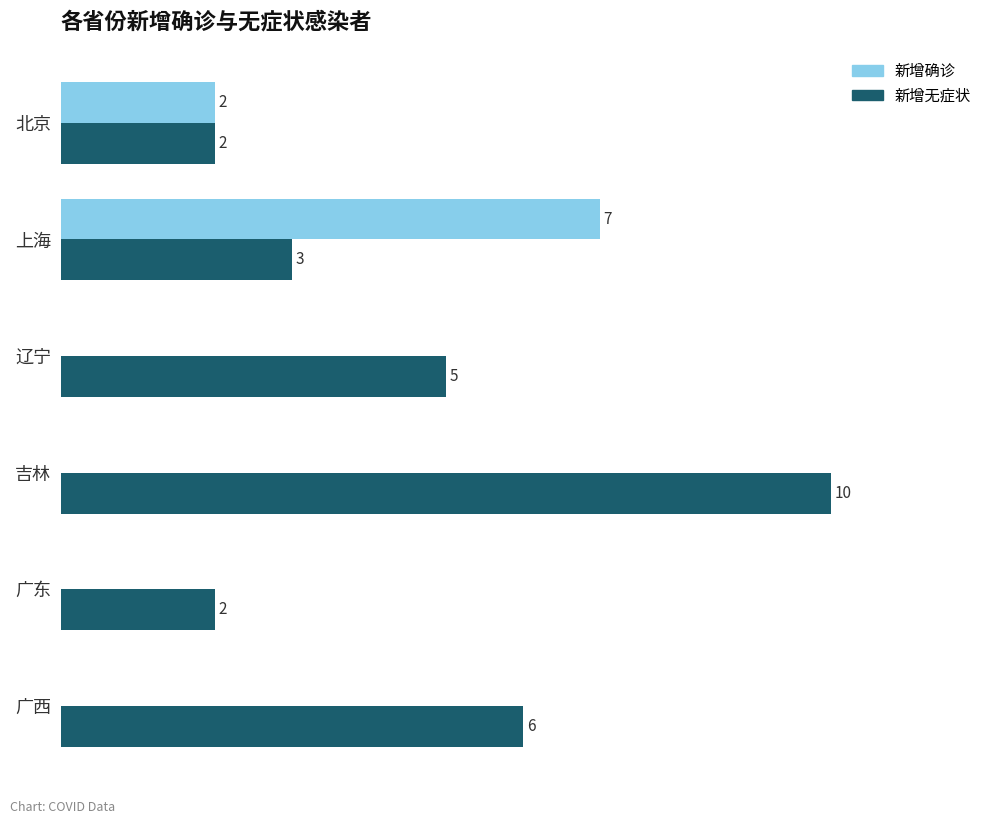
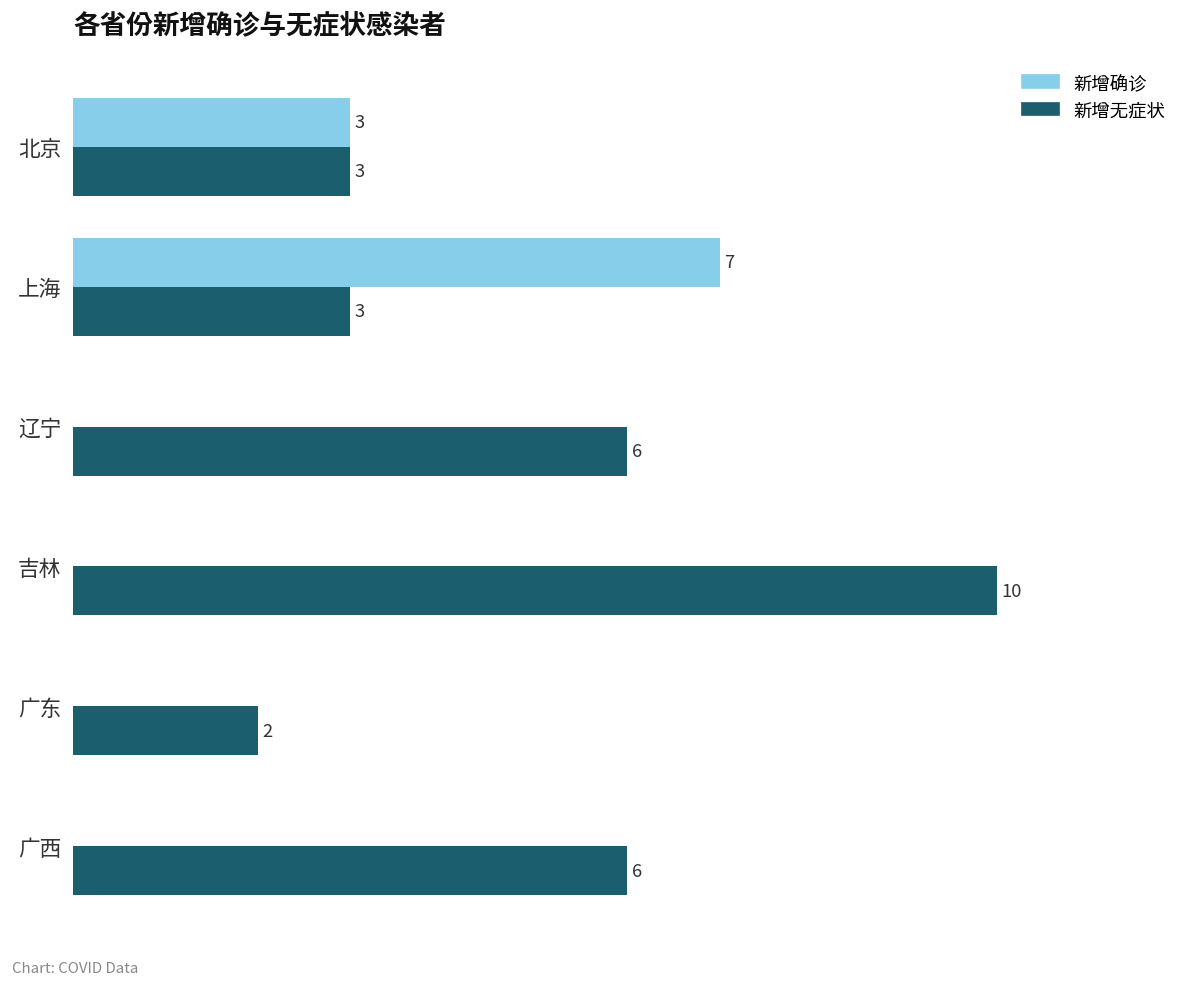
新增确诊, 北京: 2 -> 3
新增无症状, 北京: 2 -> 3
新增无症状, 辽宁: 5 -> 6
